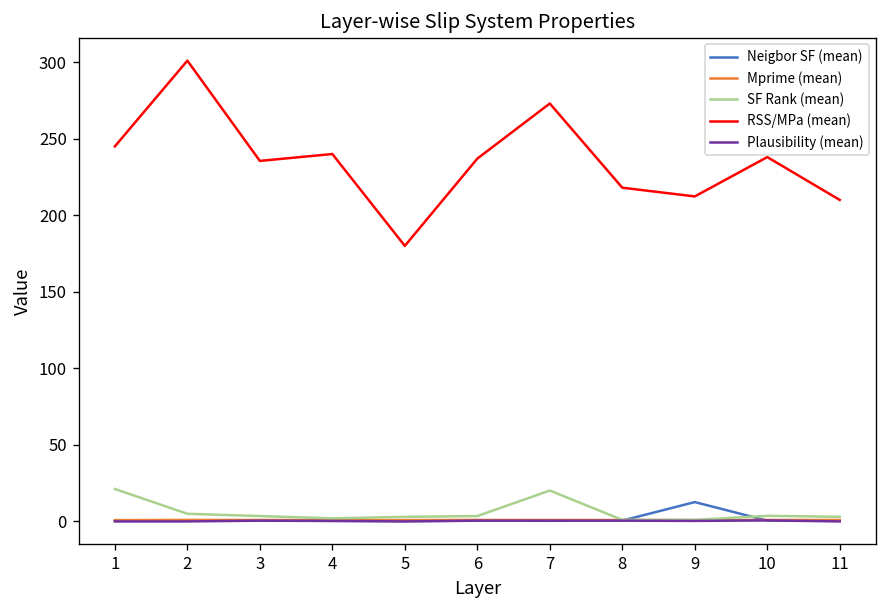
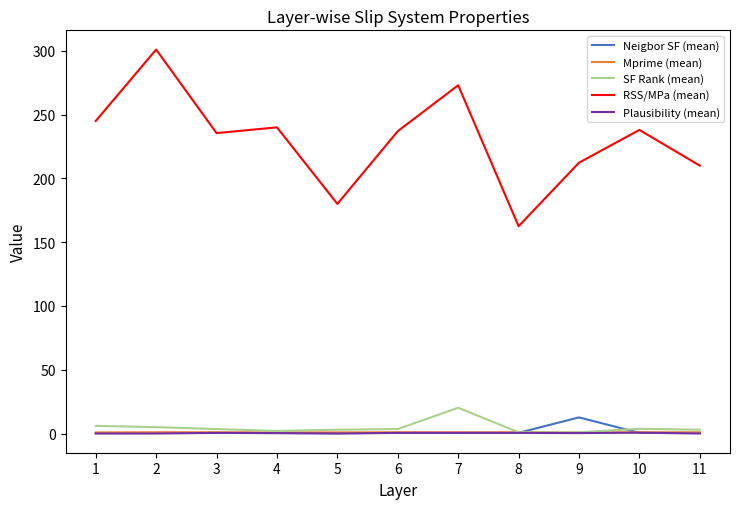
SF Rank (mean), 1: 21 -> 6
RSS/MPa (mean), 8: 218 -> 163
